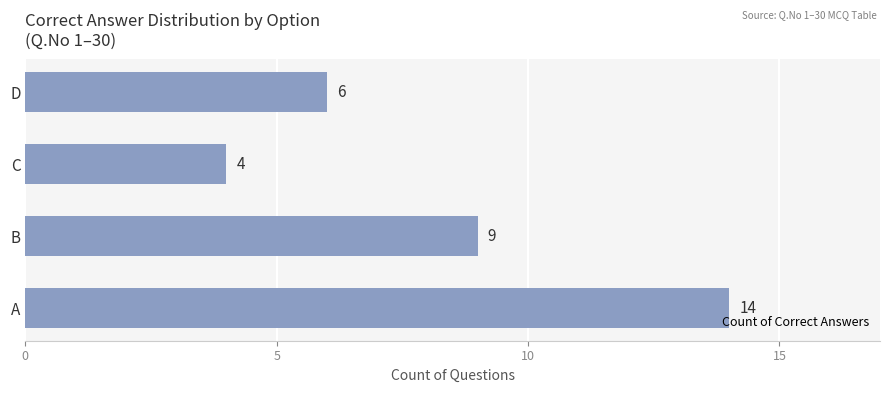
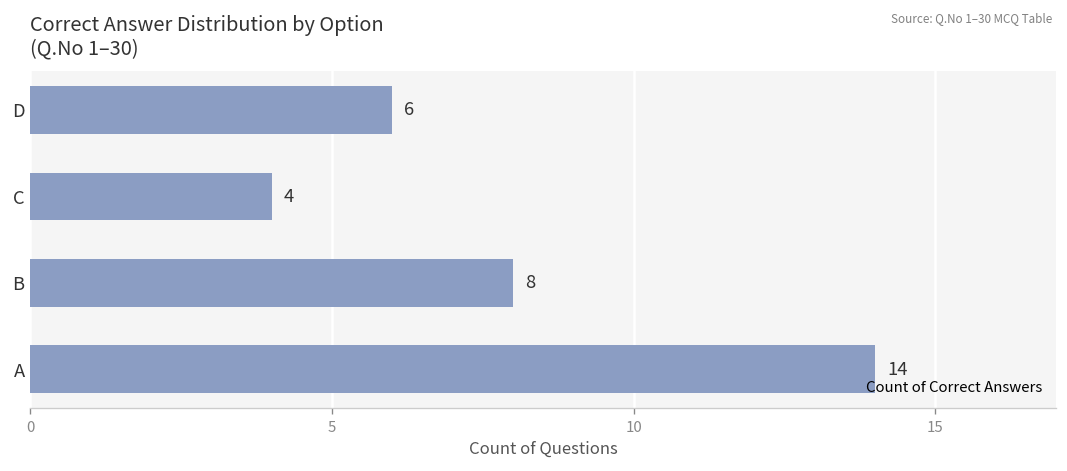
B: 9 -> 8
